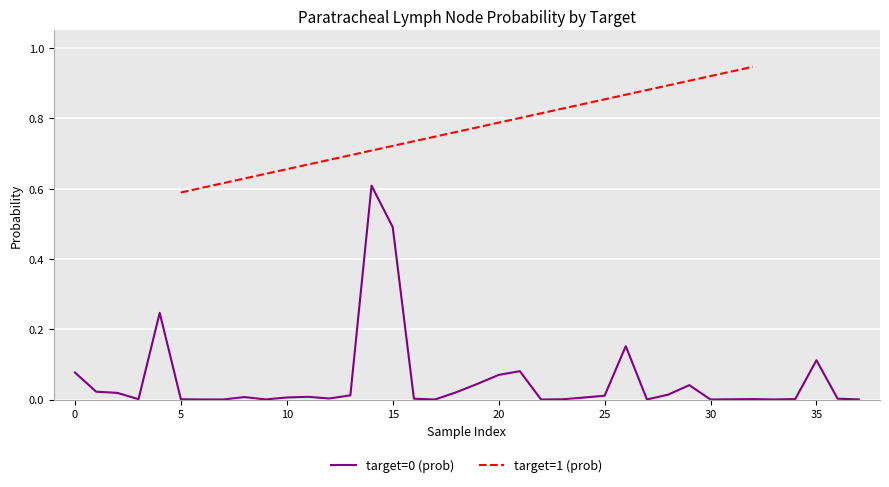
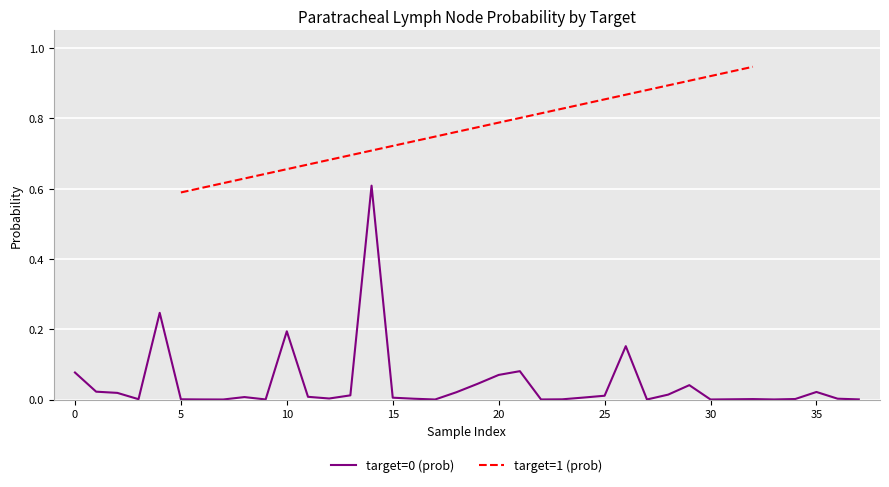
target=0 (prob), 10: 0.01 -> 0.19
target=0 (prob), 15: 0.49 -> 0.01
target=0 (prob), 35: 0.11 -> 0.02
